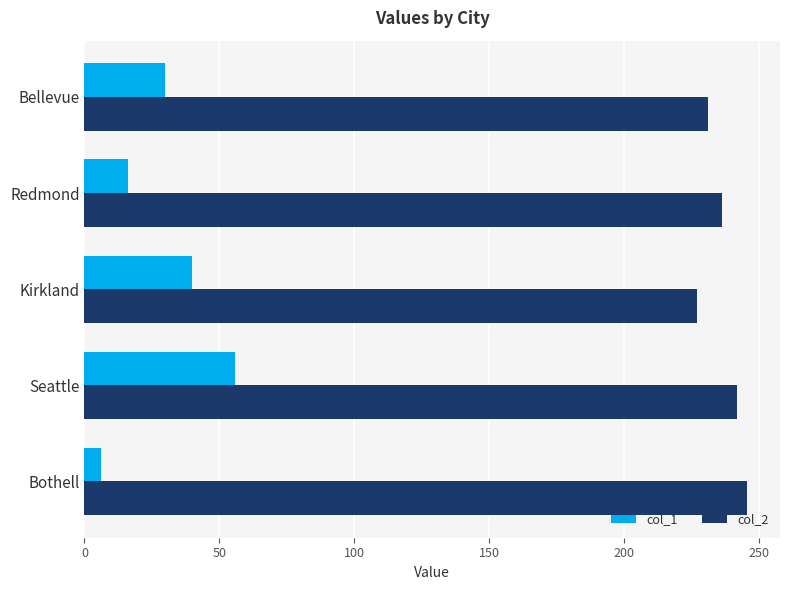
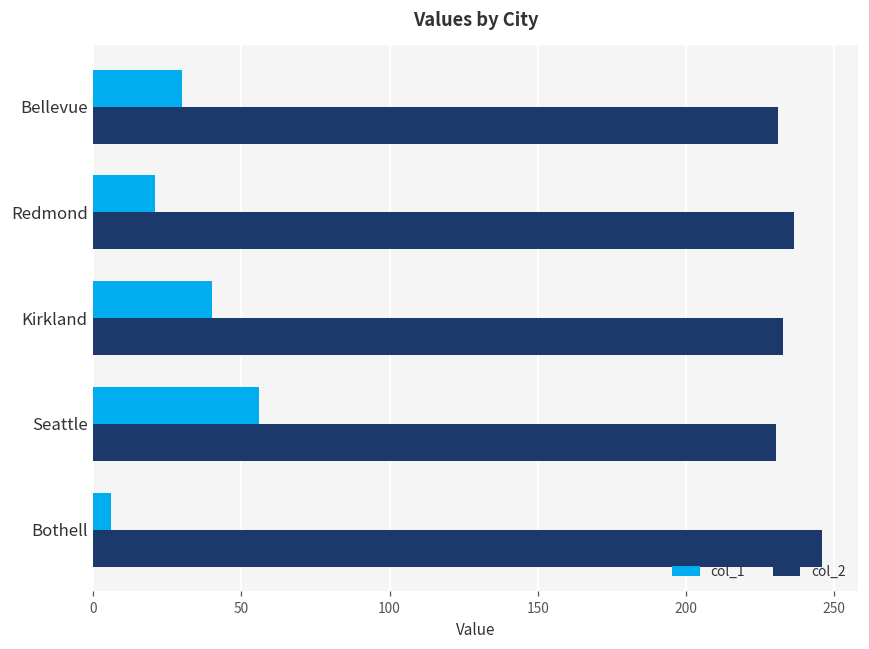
col_1, Redmond: 16 -> 21
col_2, Kirkland: 227 -> 233
col_2, Seattle: 242 -> 230
